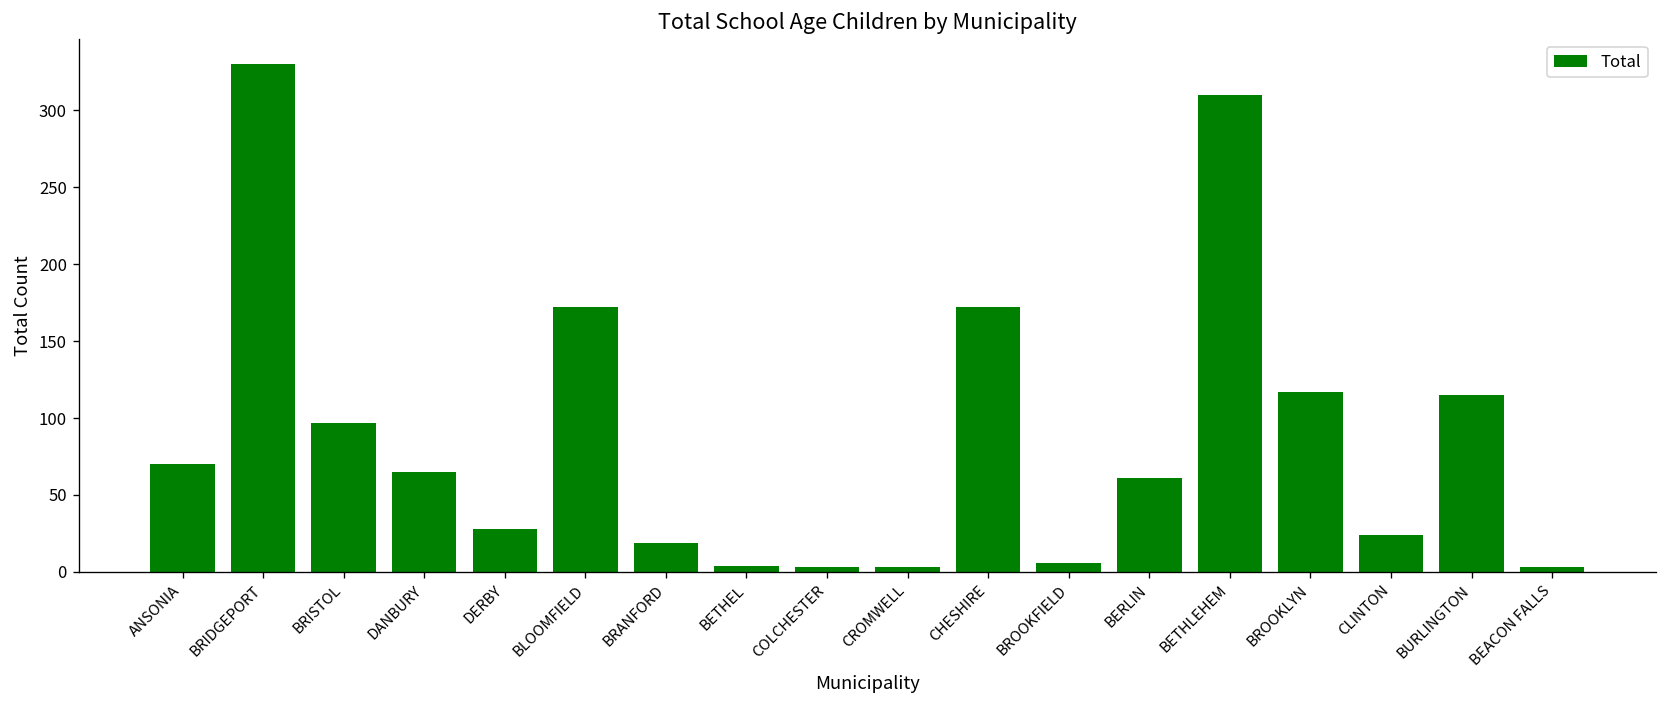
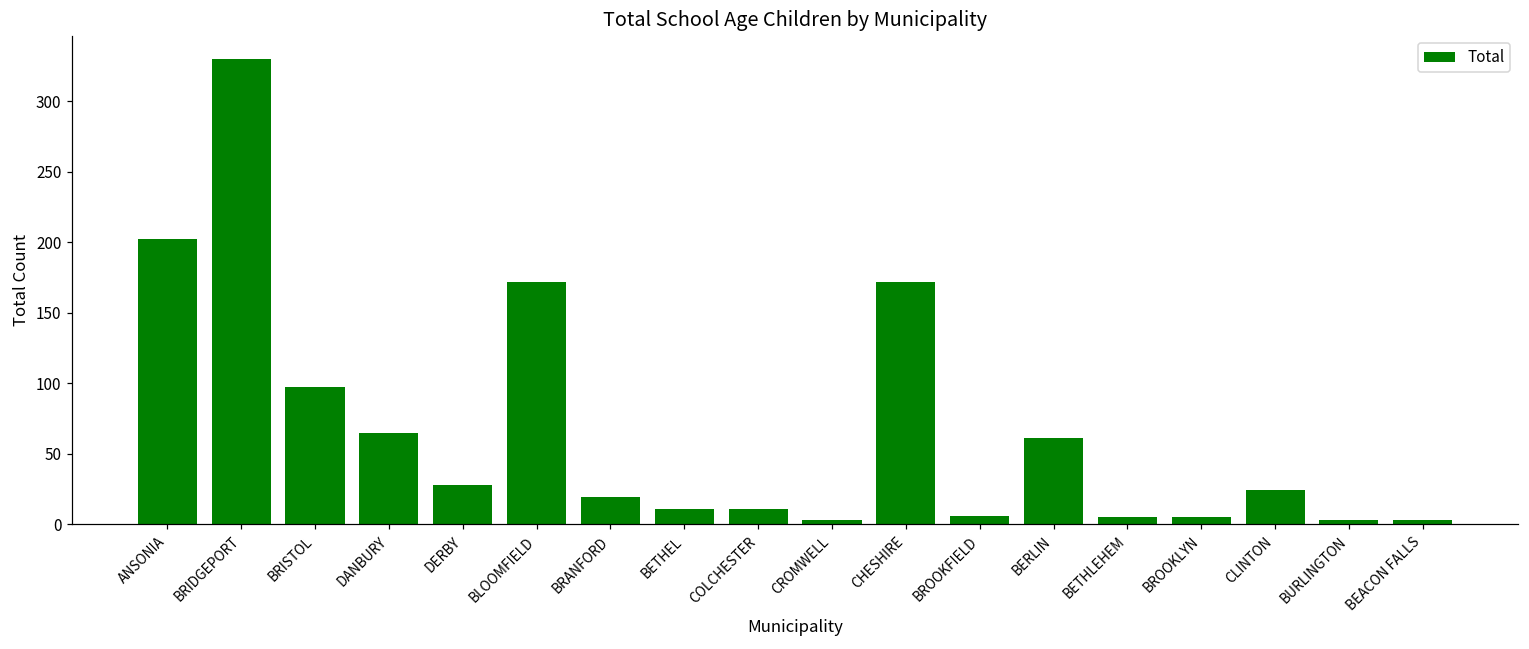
ANSONIA: 70 -> 202
BETHEL: 4 -> 11
COLCHESTER: 3 -> 11
BETHLEHEM: 310 -> 5
BROOKLYN: 117 -> 5
BURLINGTON: 115 -> 3
